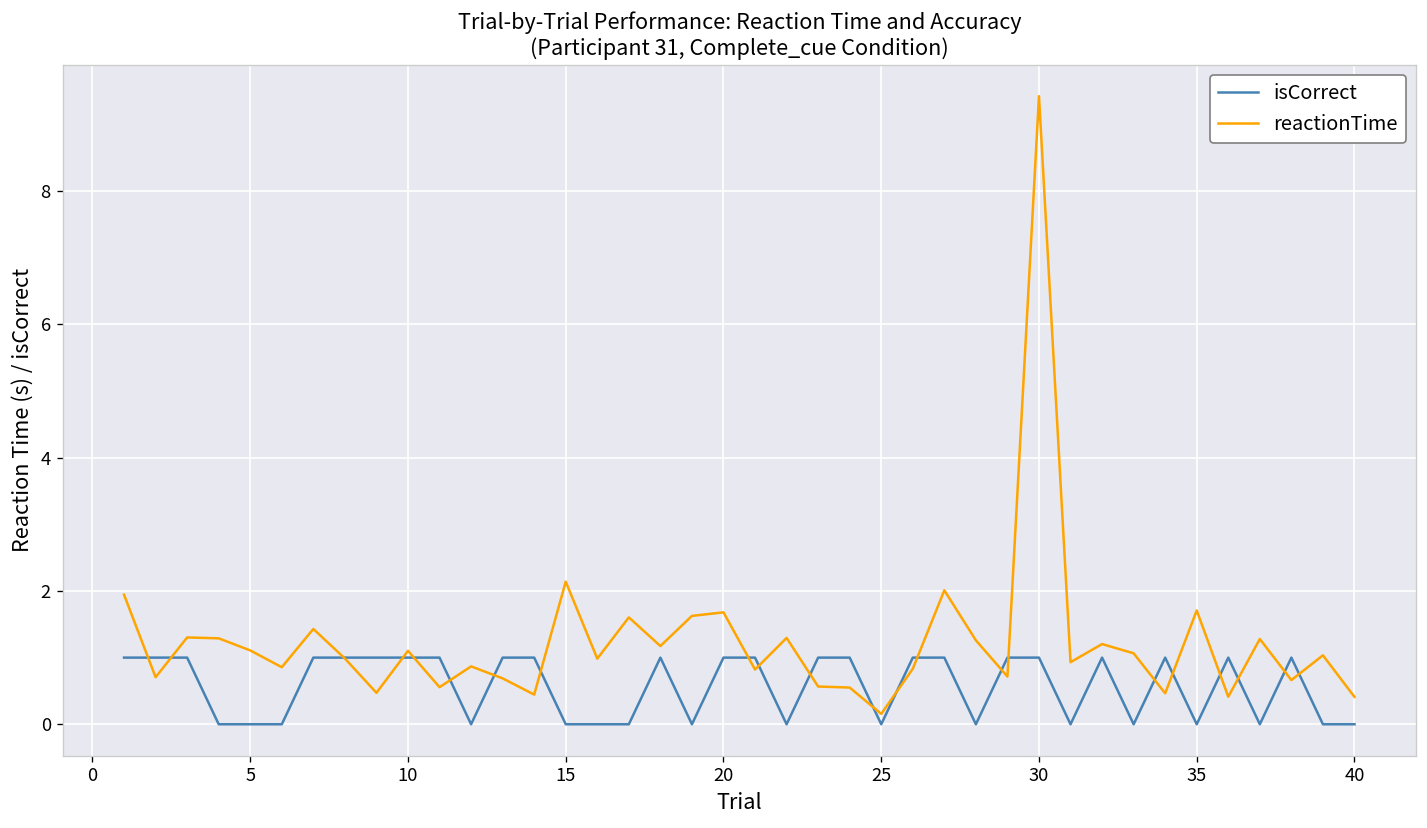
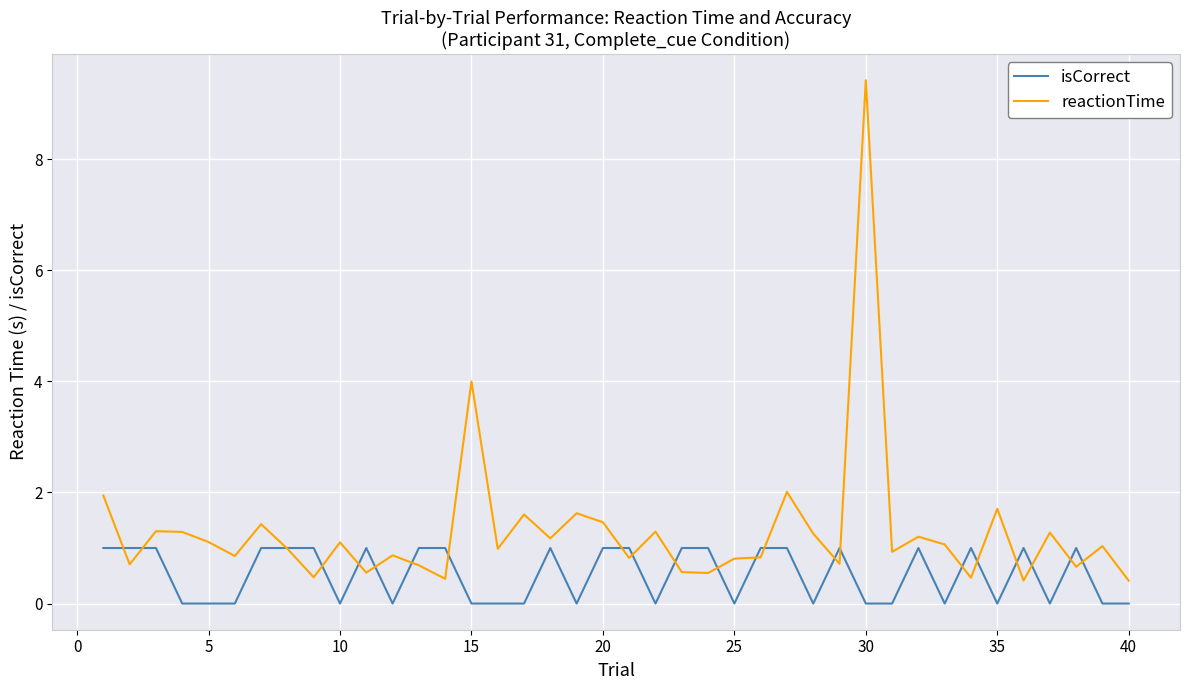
isCorrect, 10: 1 -> 0
reactionTime, 15: 2.1 -> 4.0
reactionTime, 20: 1.7 -> 1.5
reactionTime, 25: 0.2 -> 0.8
isCorrect, 30: 1 -> 0
